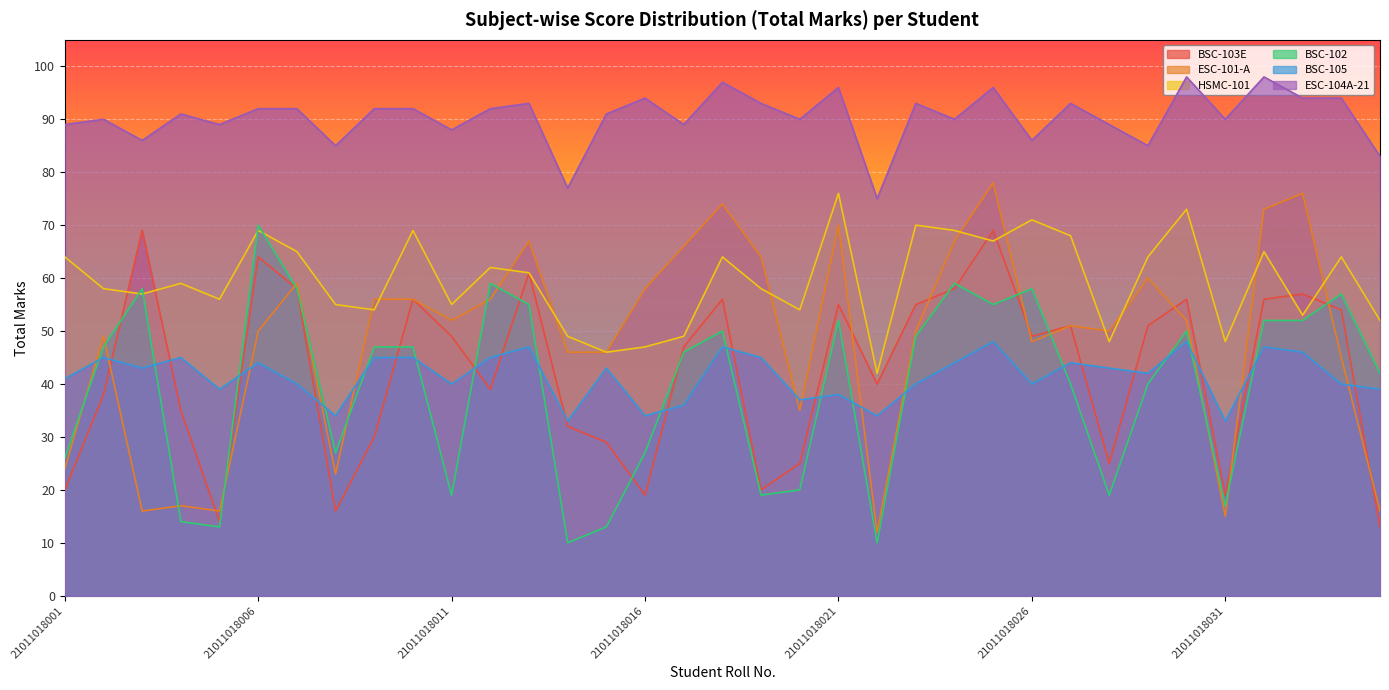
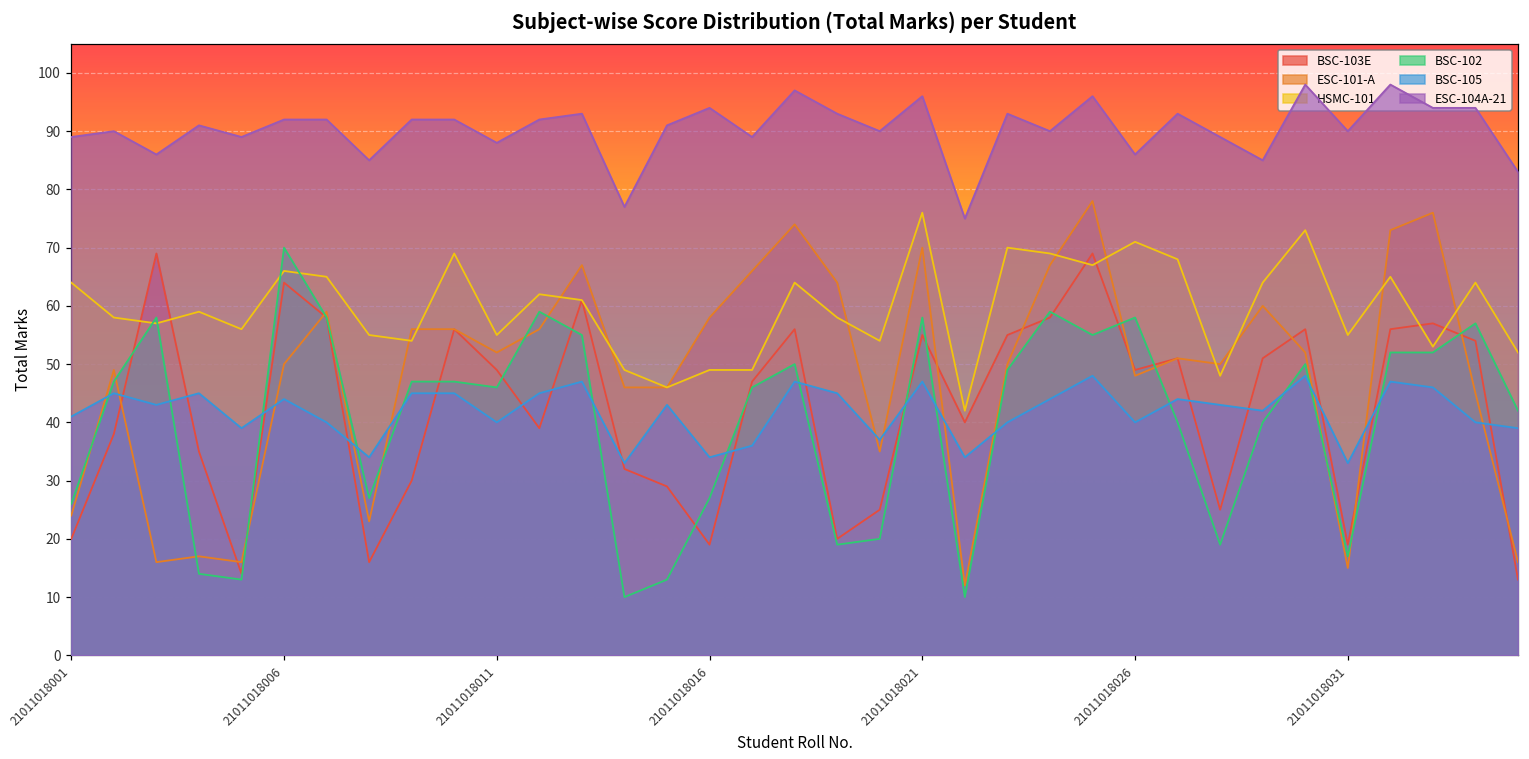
HSMC-101, 21011018006: 69 -> 66
BSC-102, 21011018011: 19 -> 46
HSMC-101, 21011018016: 47 -> 49
BSC-102, 21011018021: 52 -> 58
BSC-105, 21011018021: 38 -> 47
HSMC-101, 21011018031: 48 -> 55
